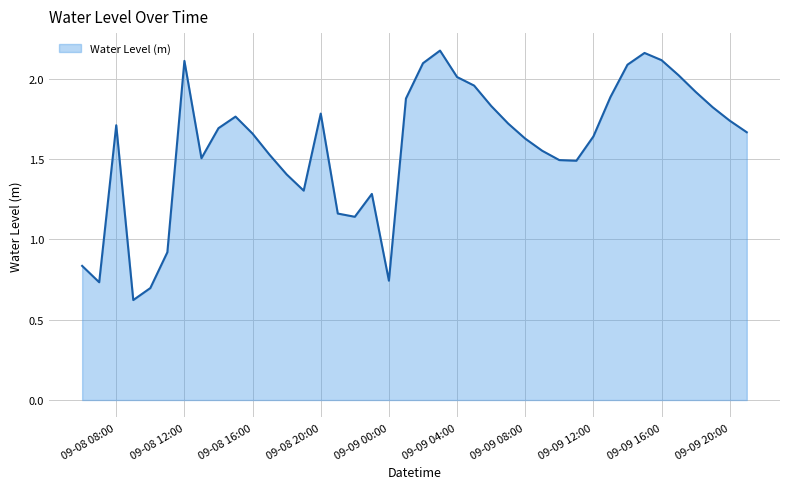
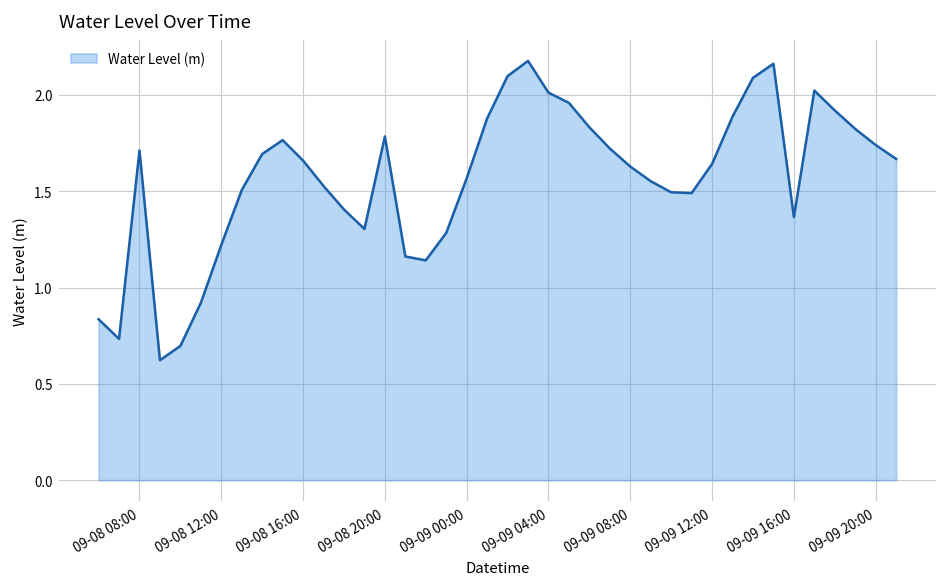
09-08 12:00: 2.11 -> 1.22
09-09 00:00: 0.74 -> 1.57
09-09 16:00: 2.12 -> 1.37
